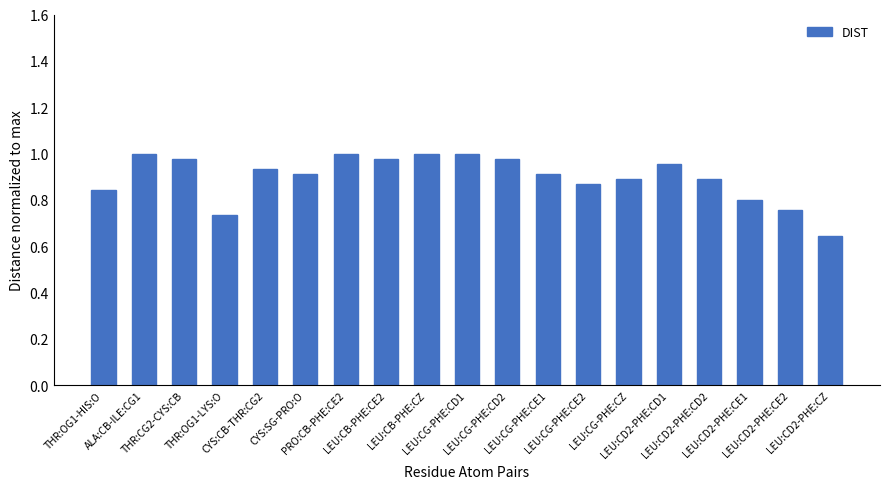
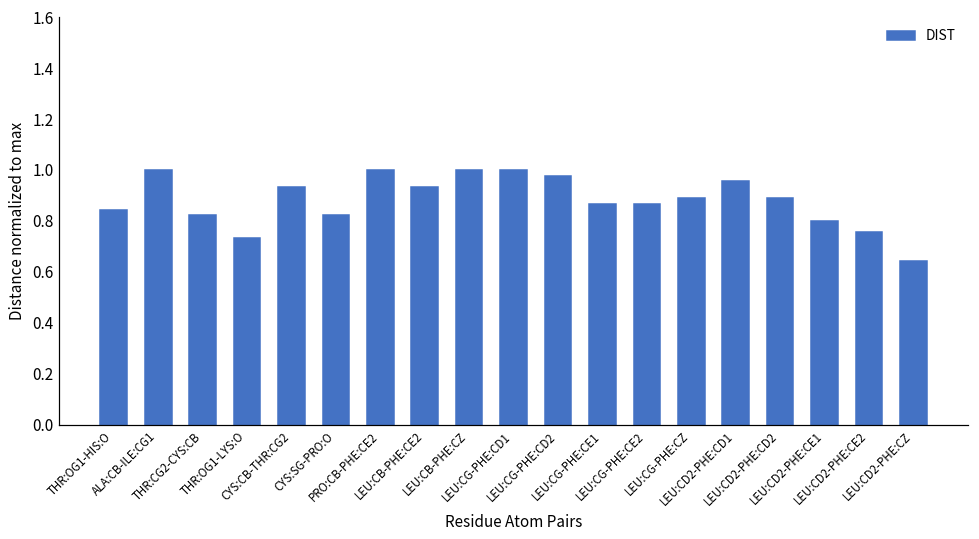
THR:CG2-CYS:CB: 0.98 -> 0.82
CYS:SG-PRO:O: 0.91 -> 0.82
LEU:CB-PHE:CE2: 0.98 -> 0.93
LEU:CG-PHE:CE1: 0.91 -> 0.87
